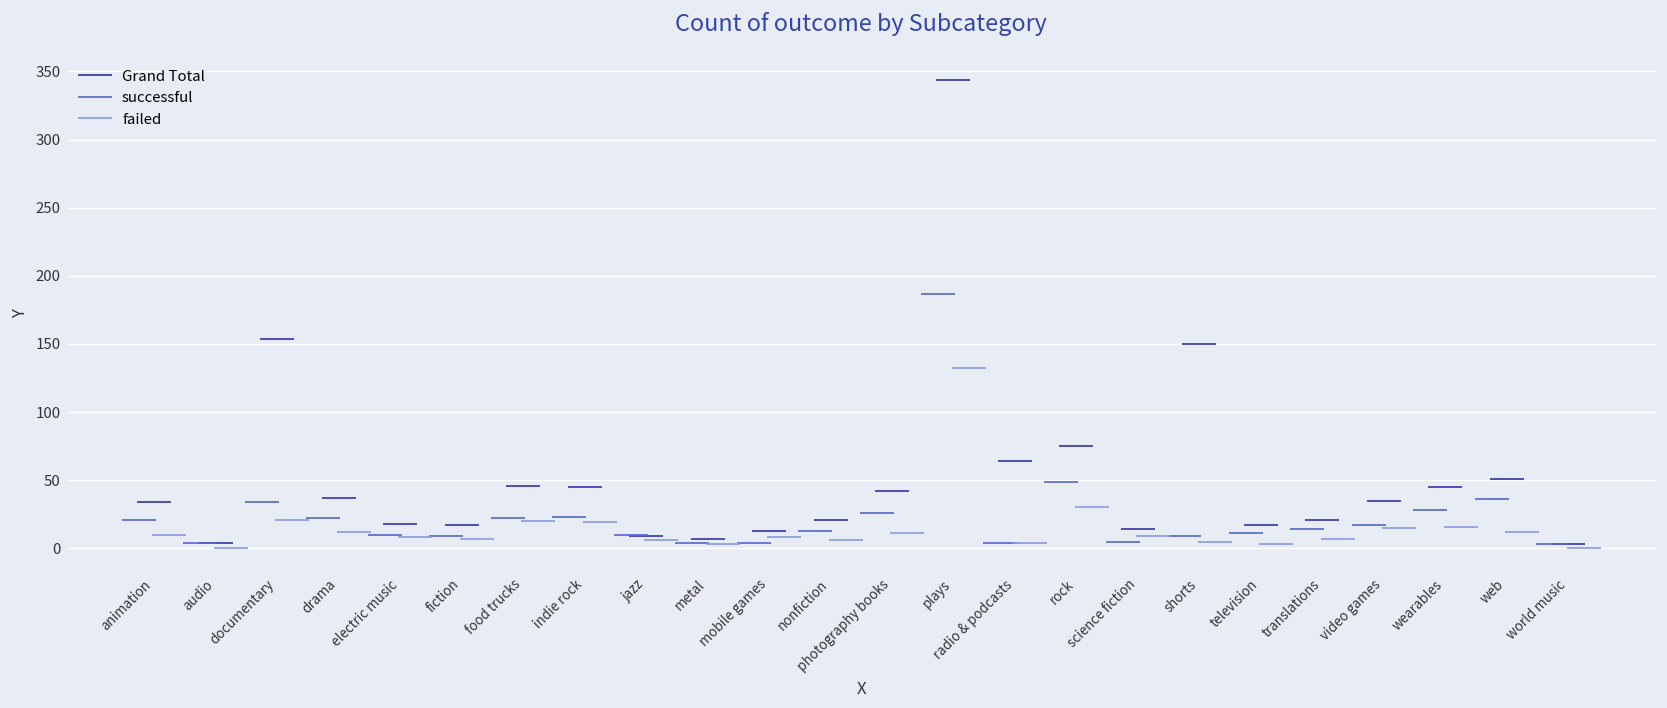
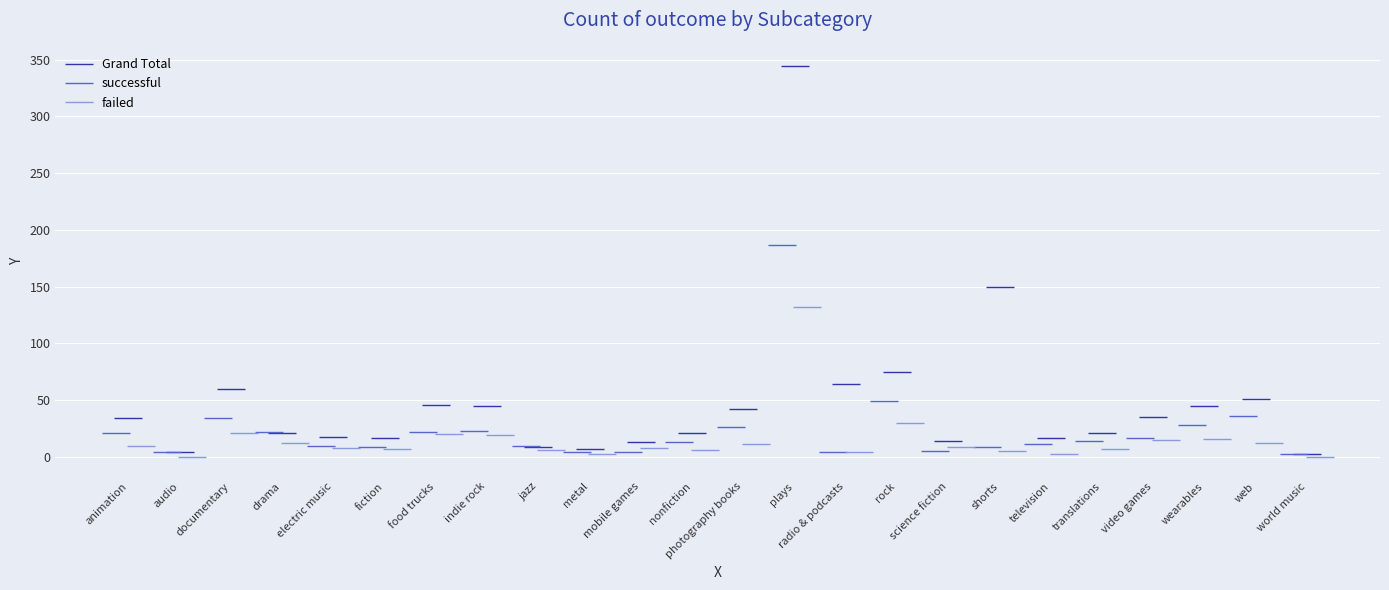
Grand Total, documentary: 154 -> 60
Grand Total, drama: 37 -> 21
